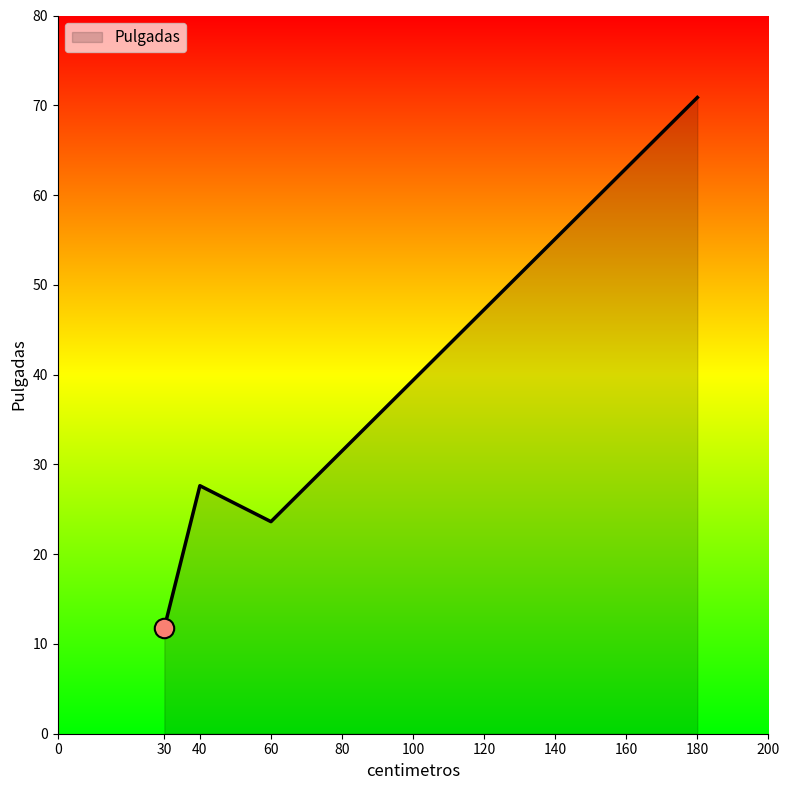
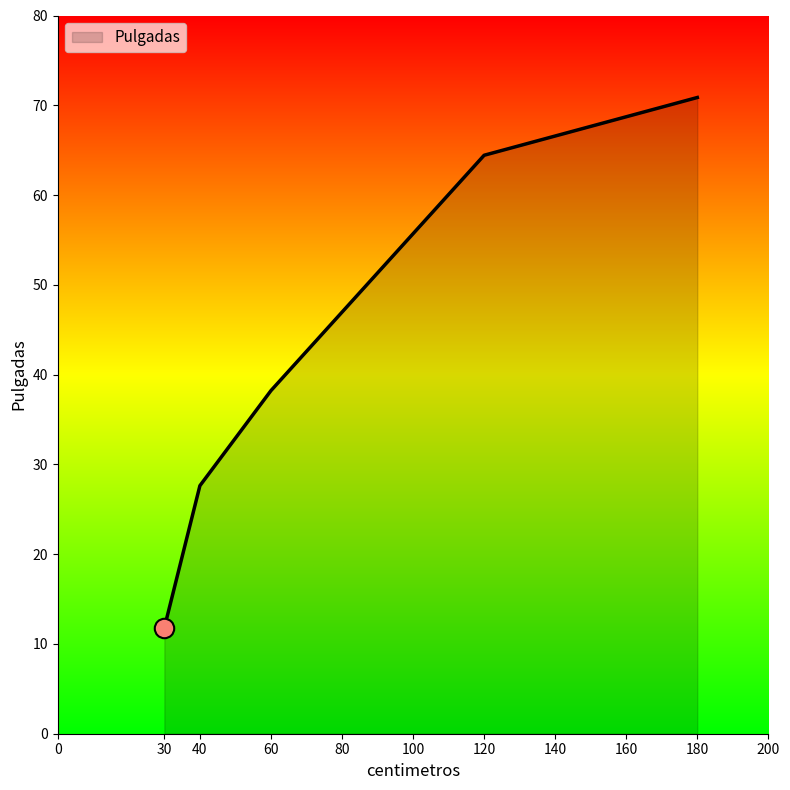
Pulgadas, 60: 24 -> 38
Pulgadas, 120: 47 -> 64
